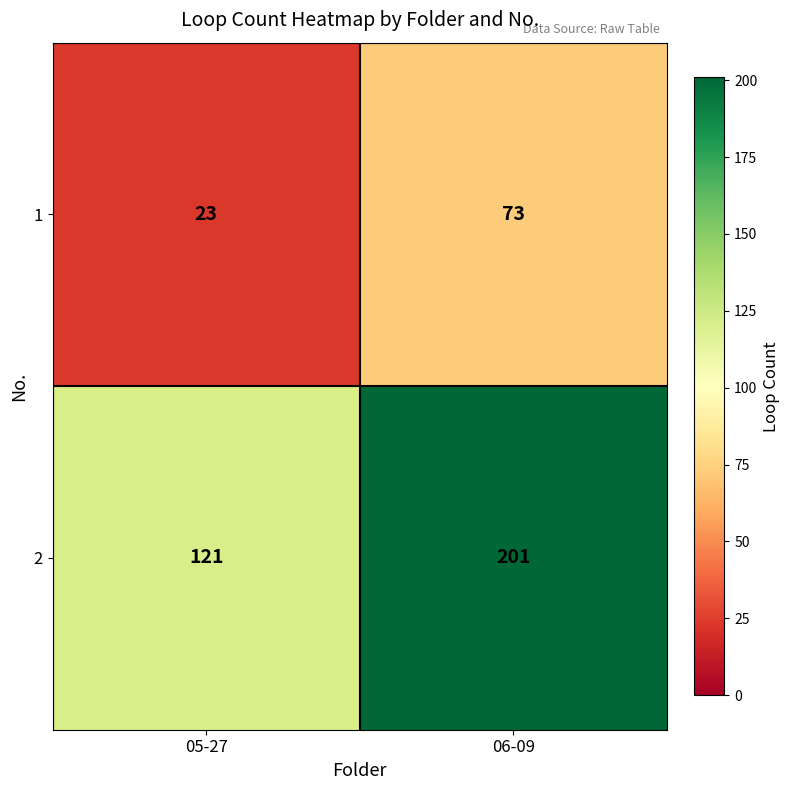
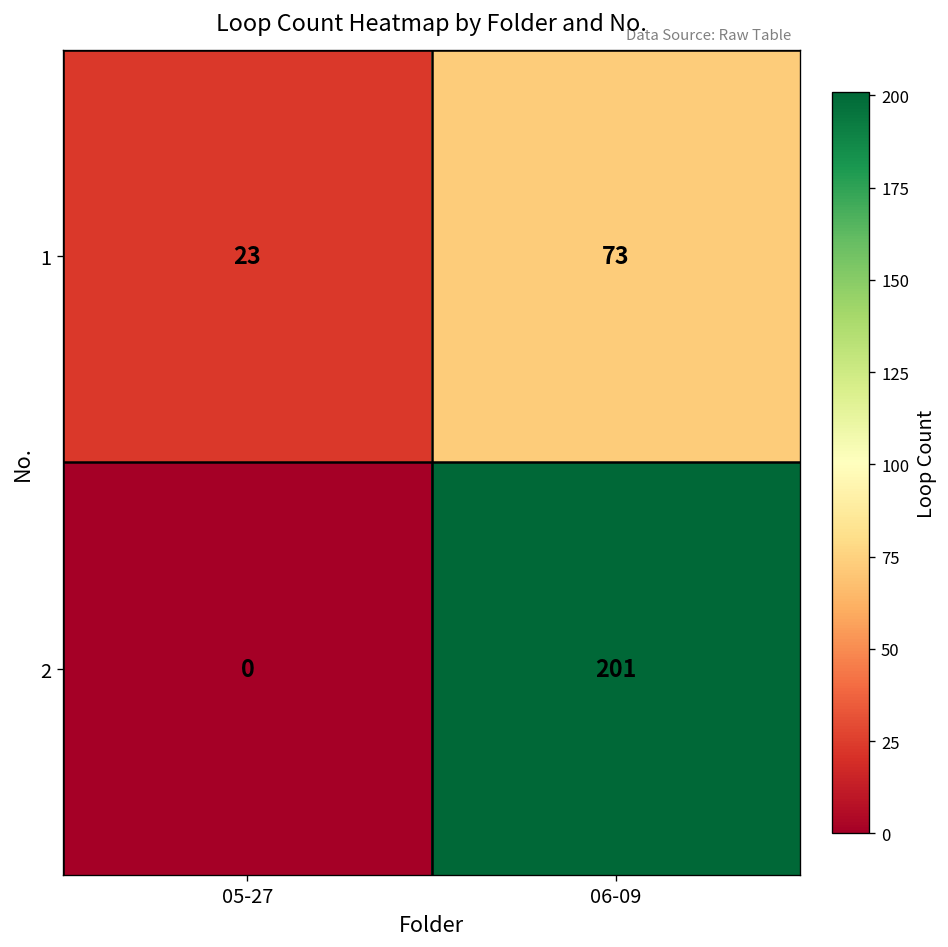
2, 05-27: 121 -> 0
